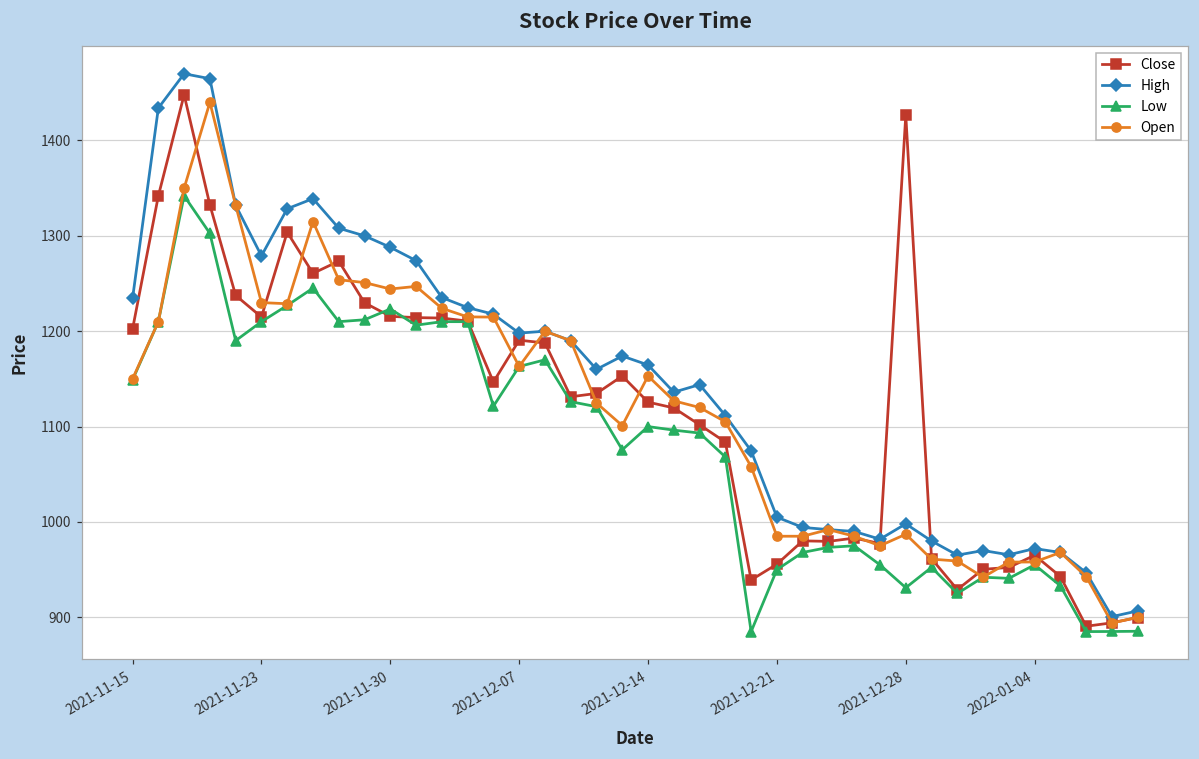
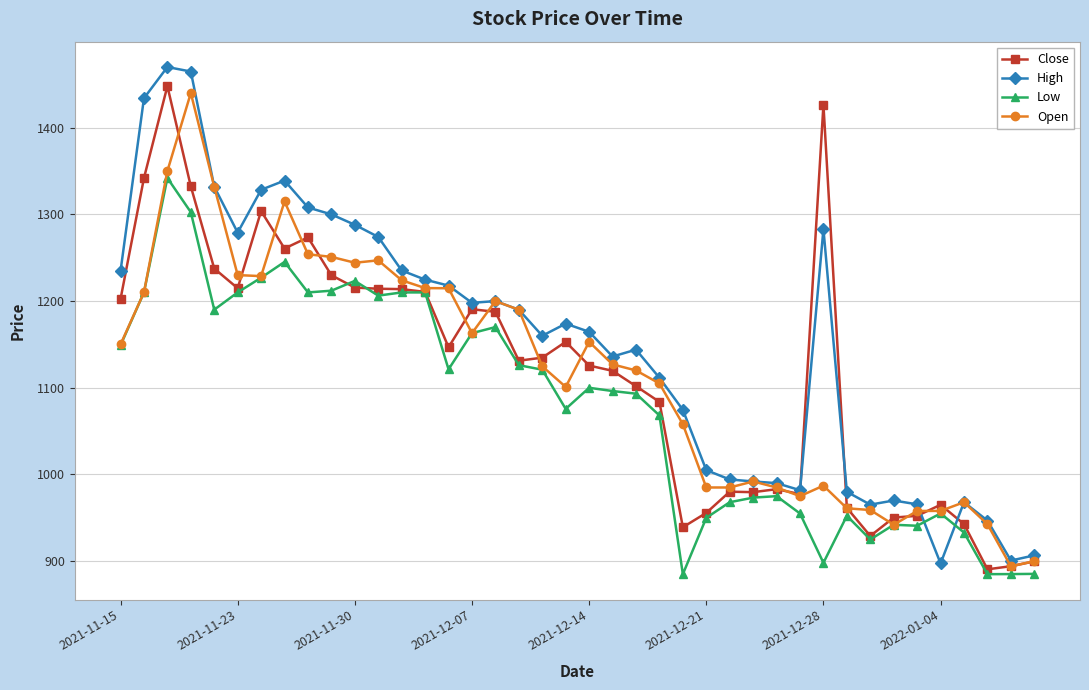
High, 2021-12-28: 1000 -> 1280
Low, 2021-12-28: 930 -> 900
High, 2022-01-04: 970 -> 900
